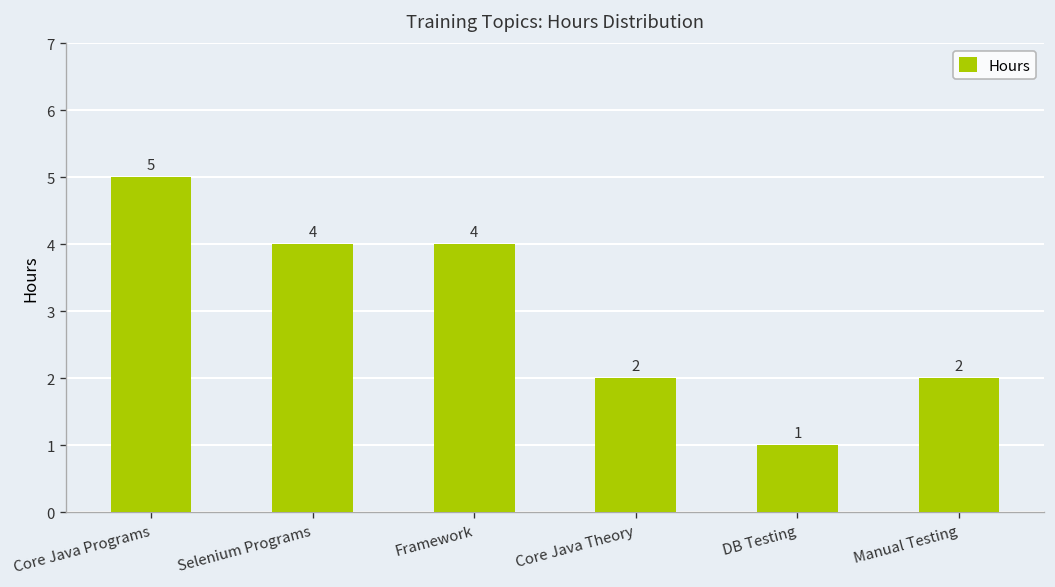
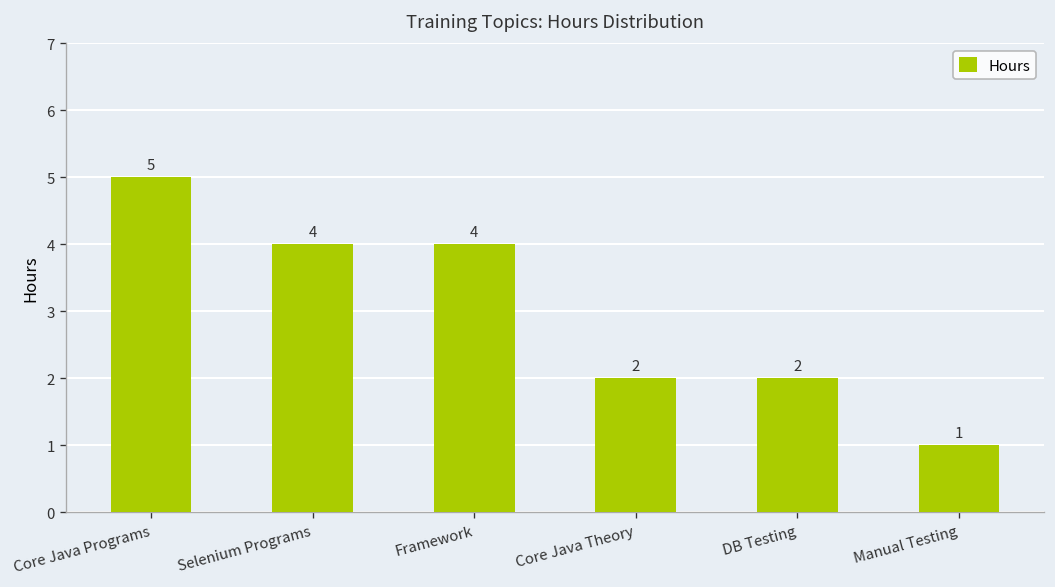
DB Testing: 1 -> 2
Manual Testing: 2 -> 1
